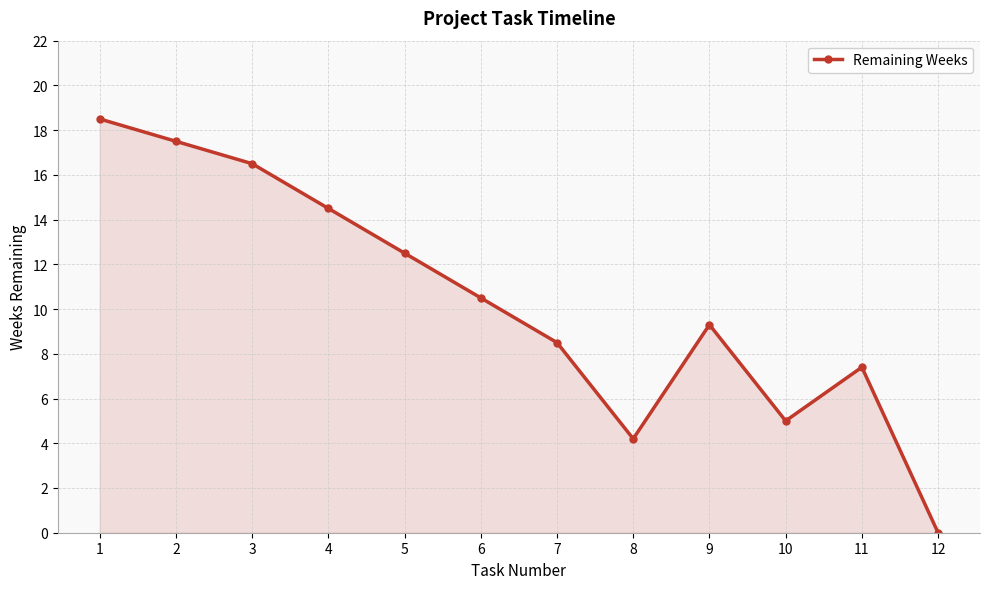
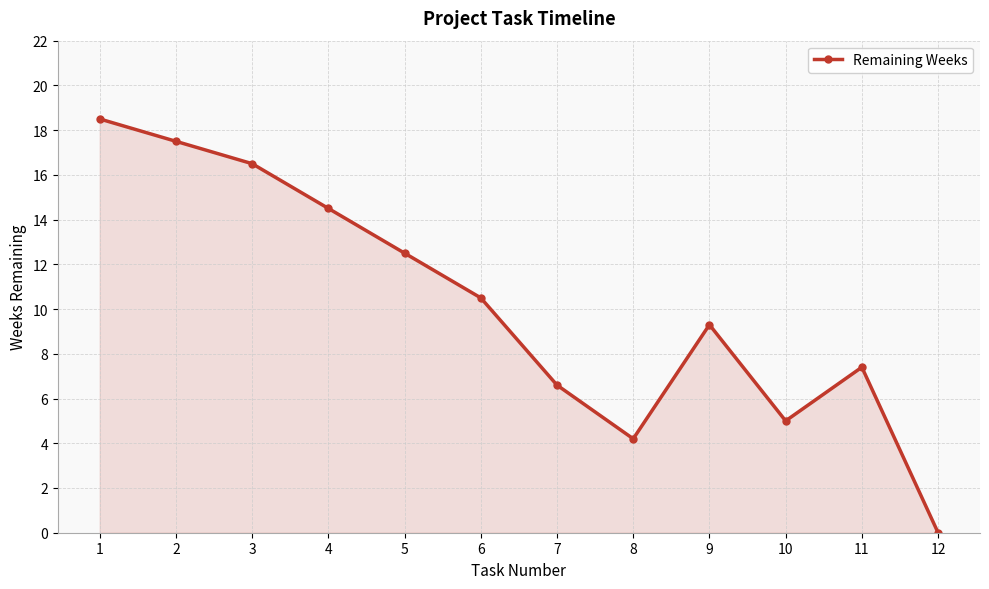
7: 8.5 -> 6.6
